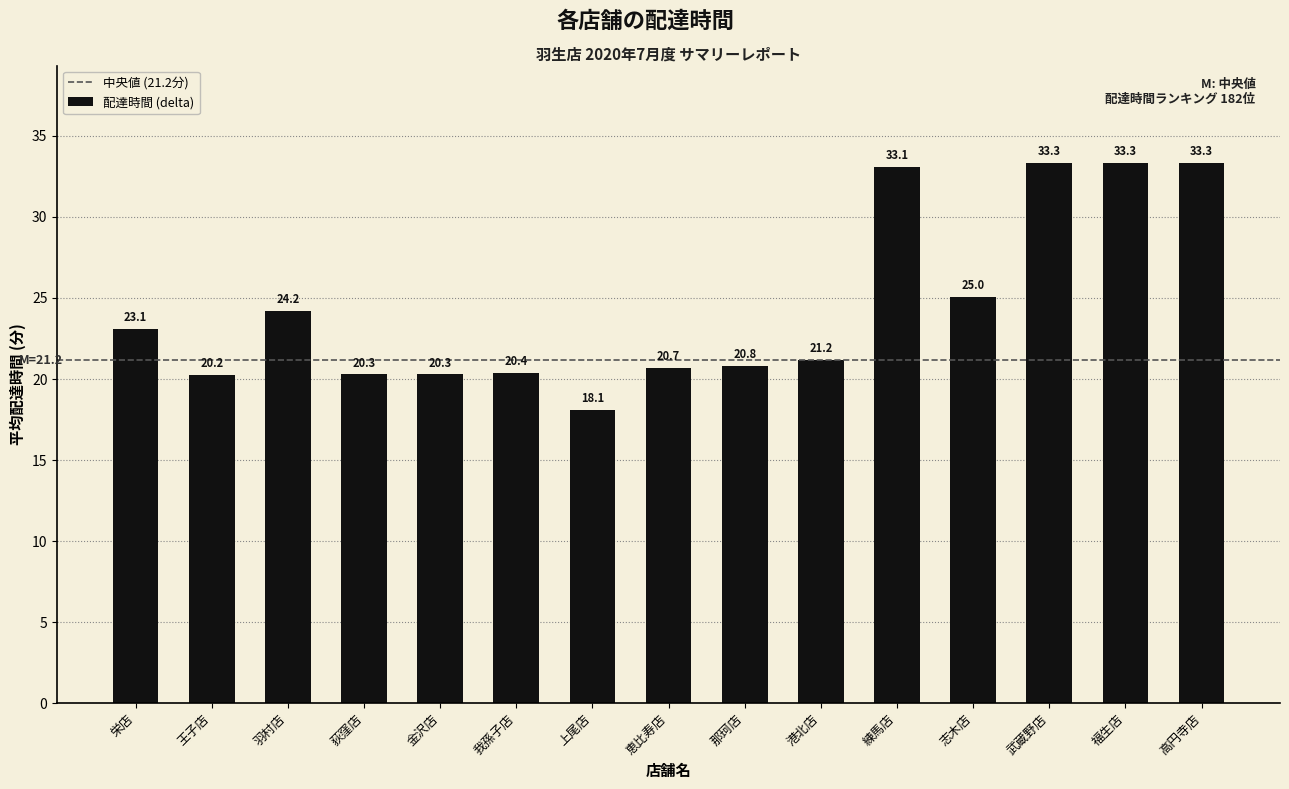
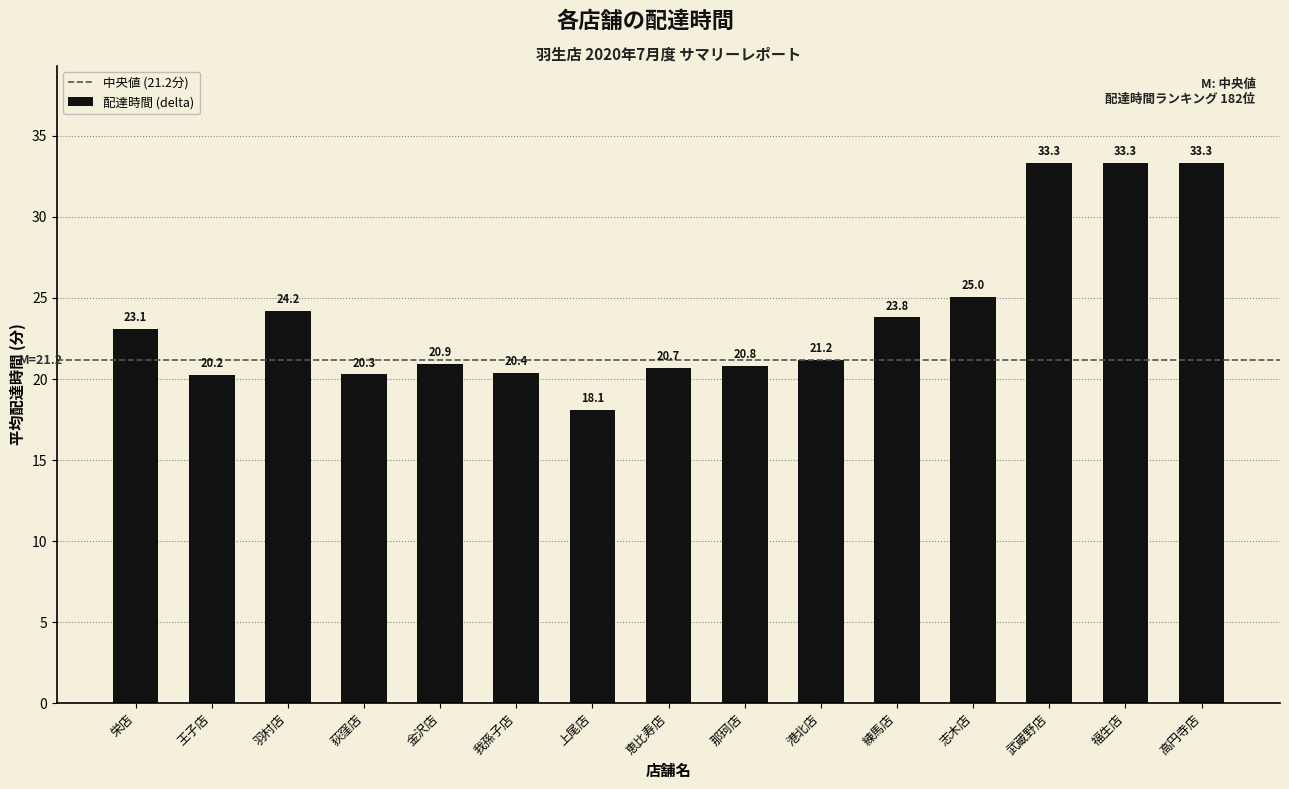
金沢店: 20.3 -> 20.9
練馬店: 33.1 -> 23.8
